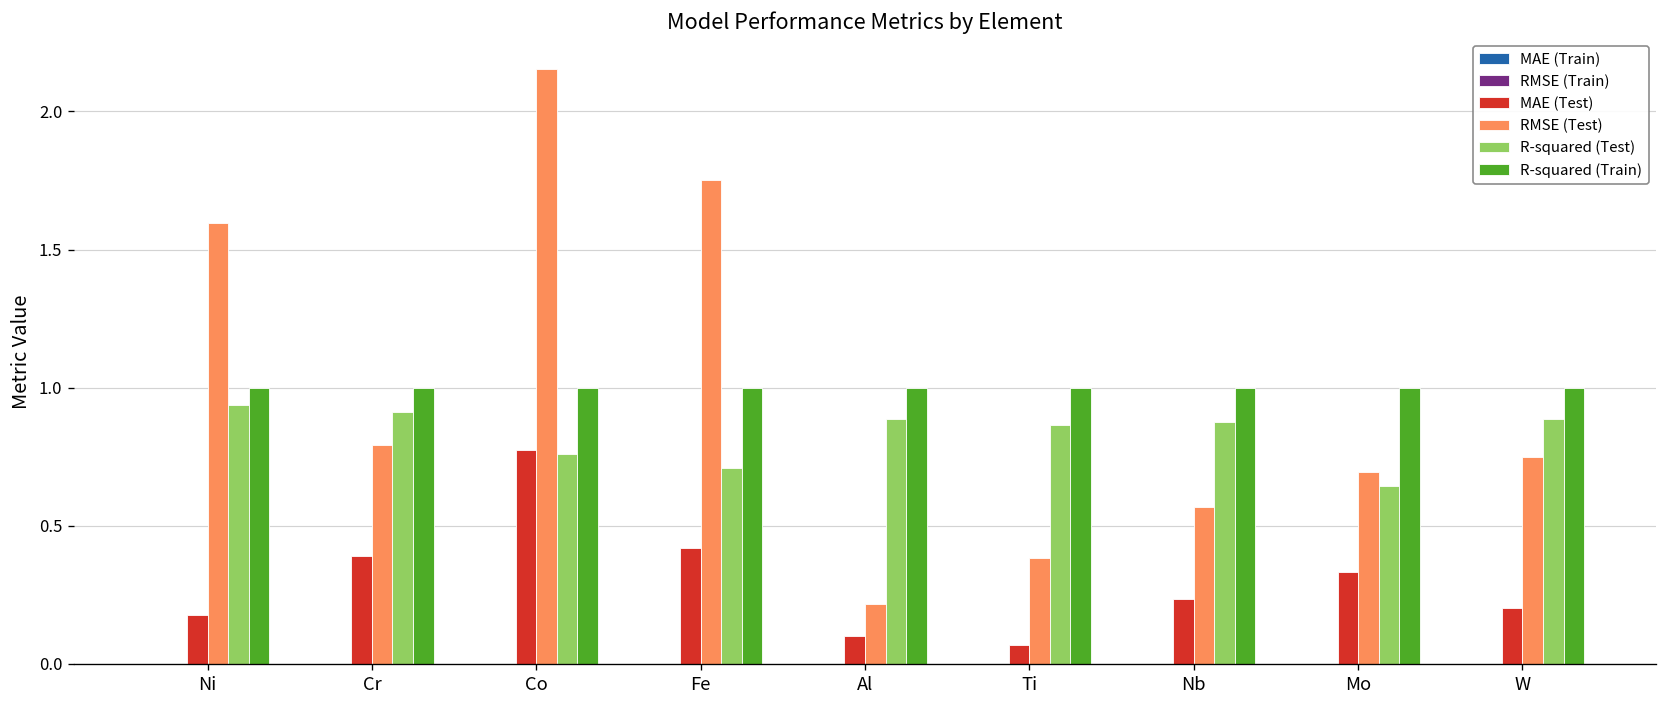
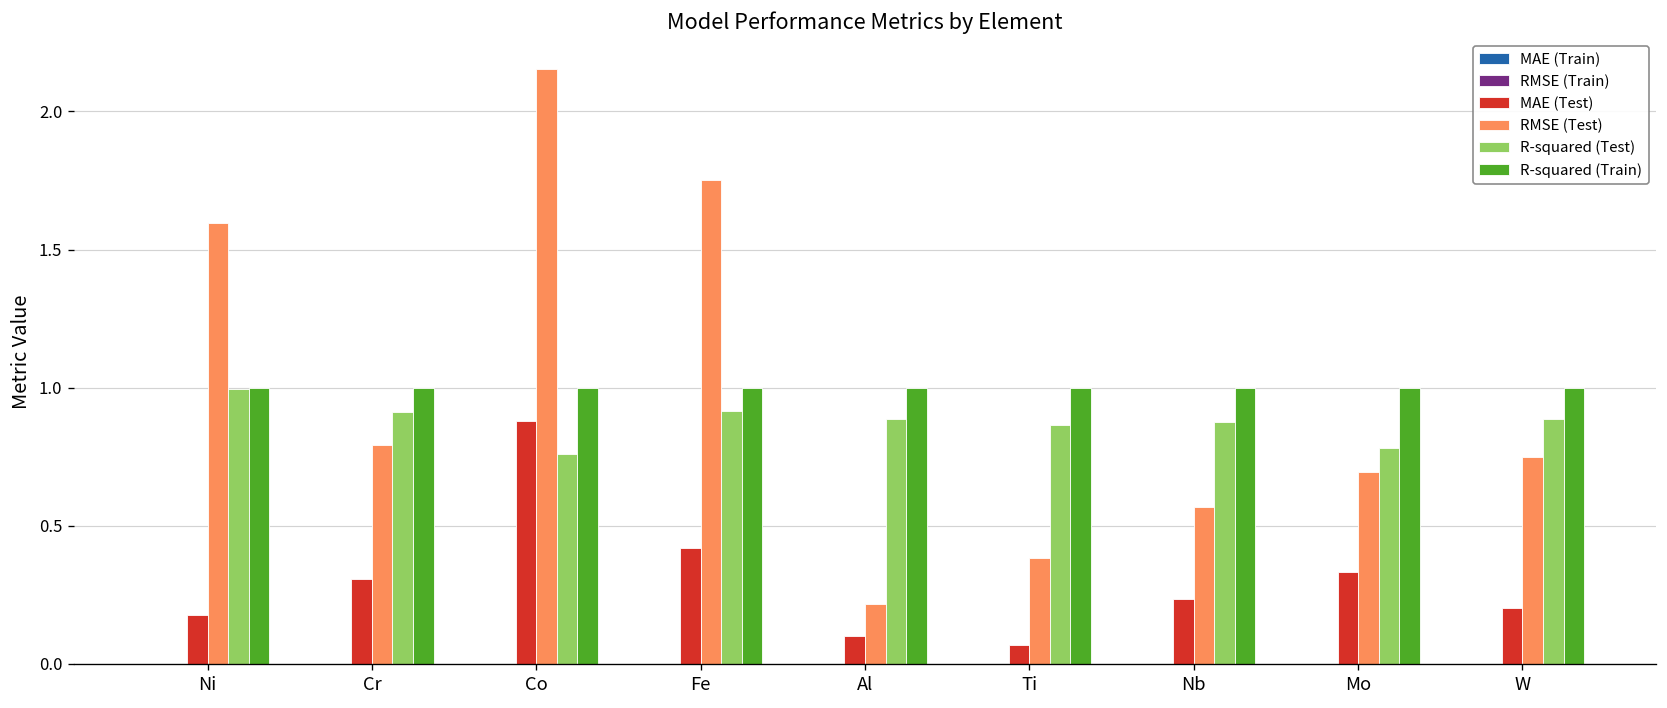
R-squared (Test), Ni: 0.94 -> 0.99
MAE (Test), Cr: 0.39 -> 0.31
MAE (Test), Co: 0.77 -> 0.88
R-squared (Test), Fe: 0.71 -> 0.92
R-squared (Test), Mo: 0.64 -> 0.78
